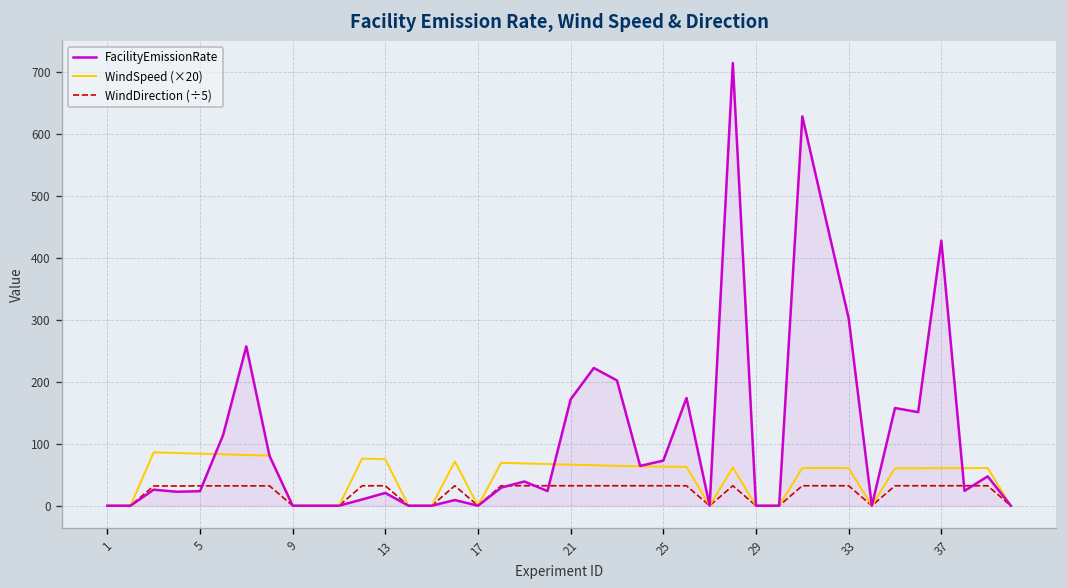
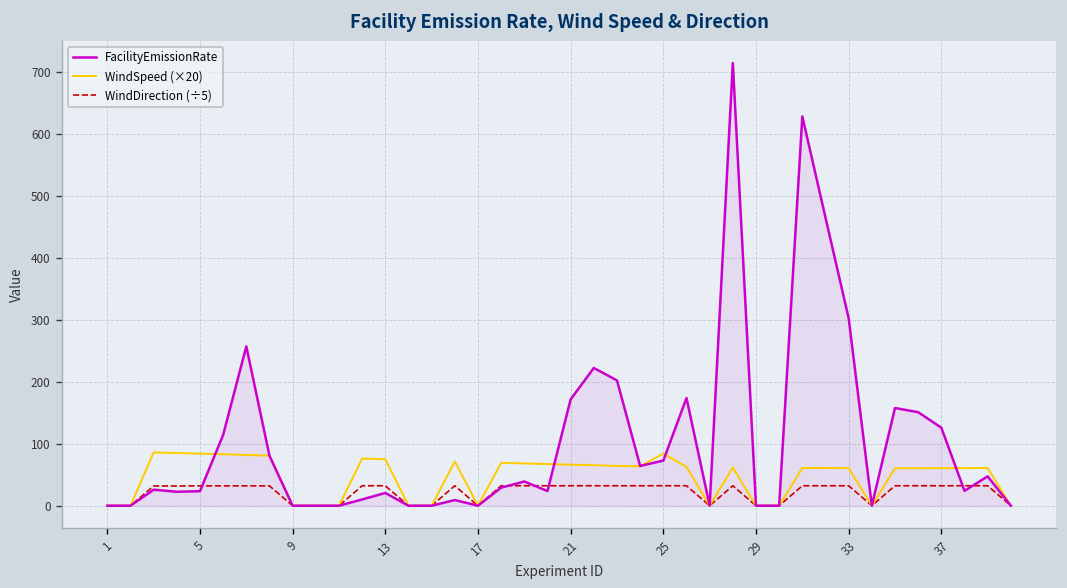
WindSpeed (×20), 25: 60 -> 80
FacilityEmissionRate, 37: 430 -> 130
